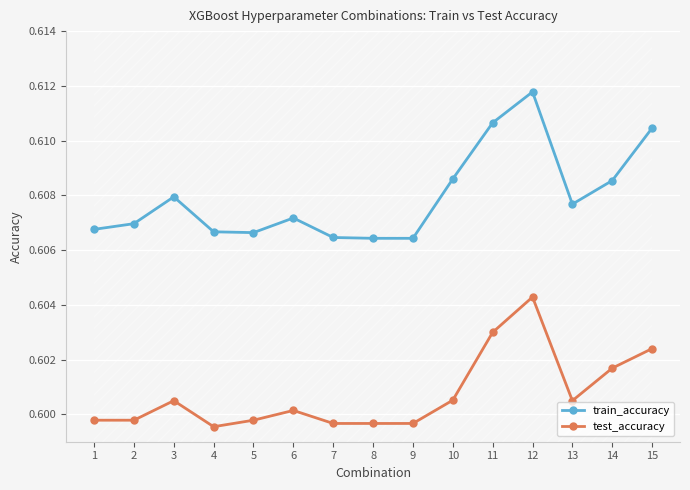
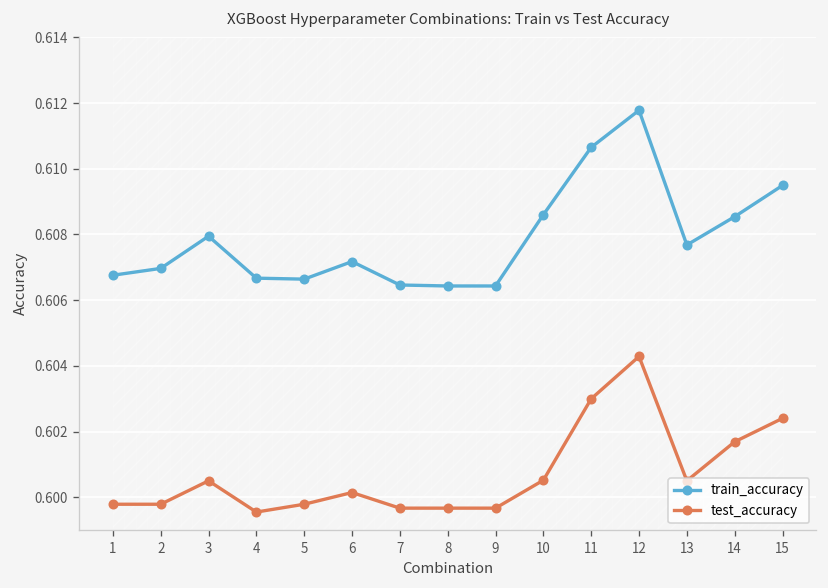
train_accuracy, 15: 0.6105 -> 0.6095
